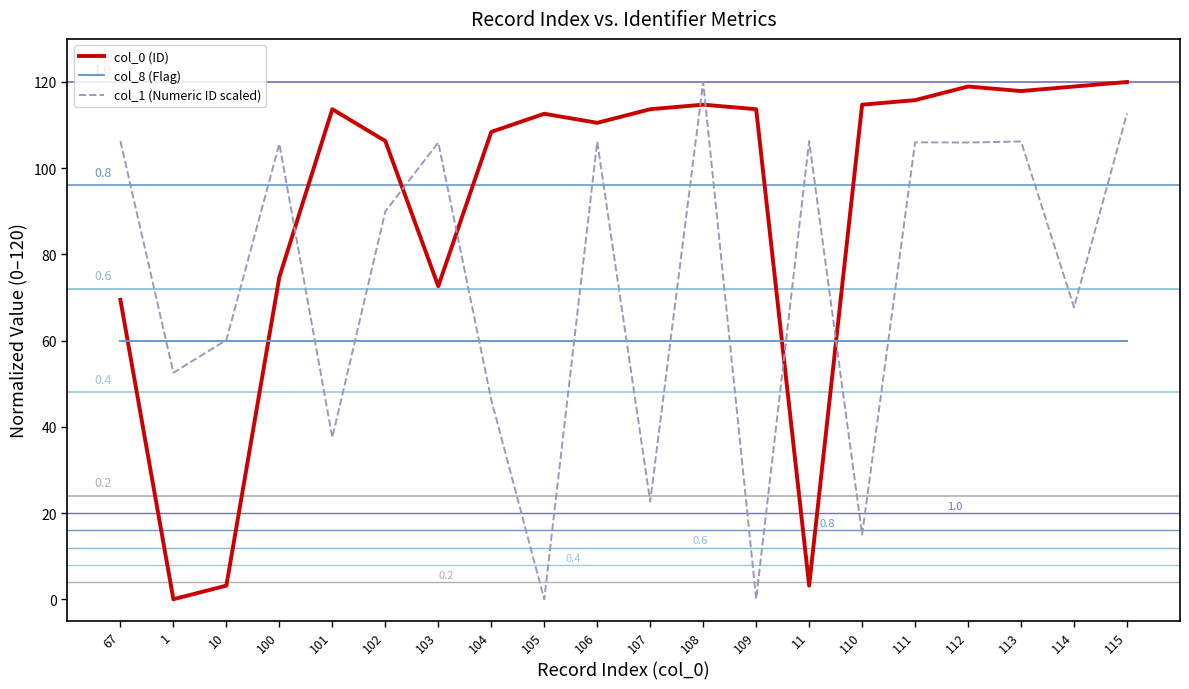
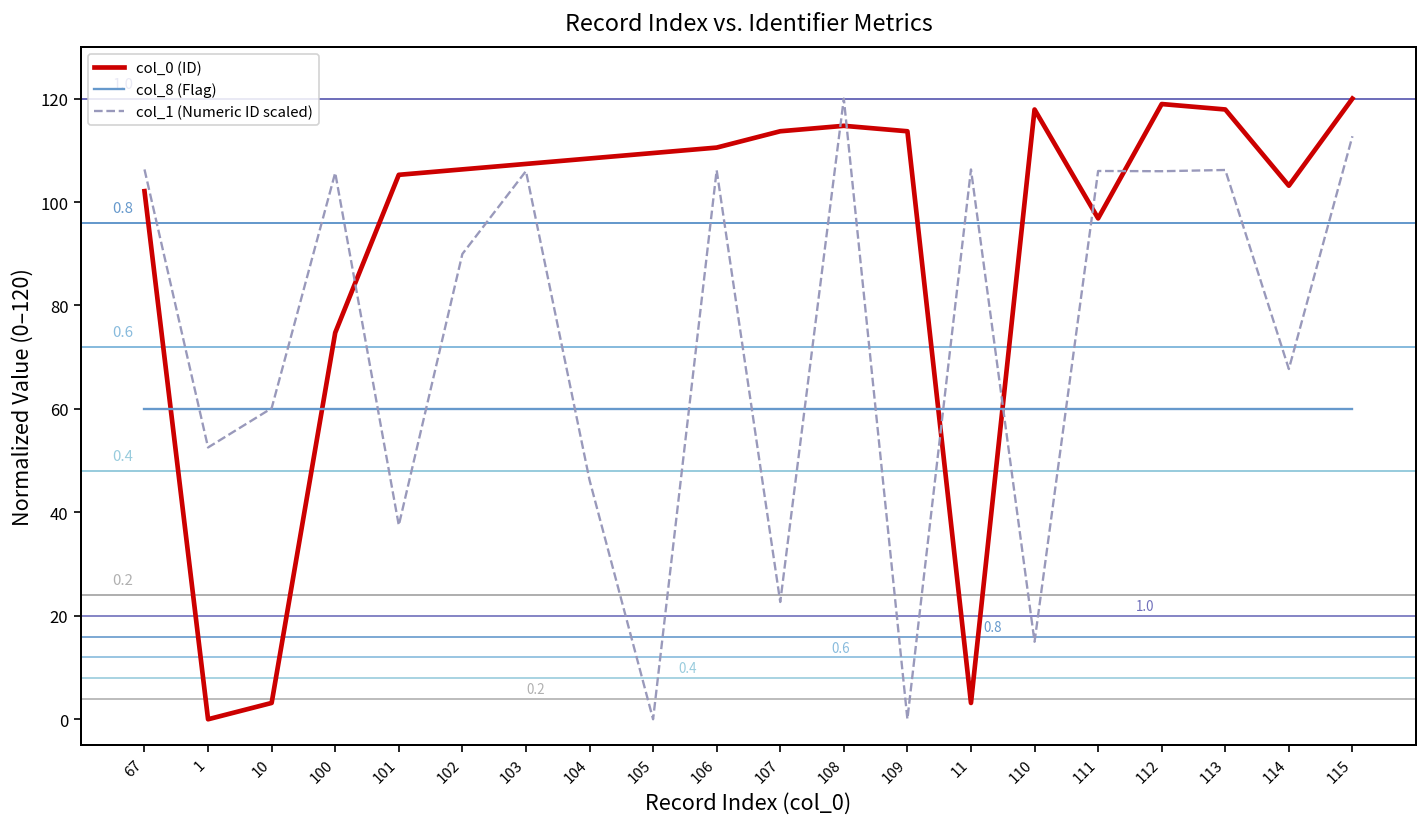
col_0 (ID), 67: 69 -> 102
col_0 (ID), 101: 114 -> 105
col_0 (ID), 103: 73 -> 107
col_0 (ID), 105: 113 -> 109
col_0 (ID), 110: 115 -> 118
col_0 (ID), 111: 116 -> 97
col_0 (ID), 114: 119 -> 103
